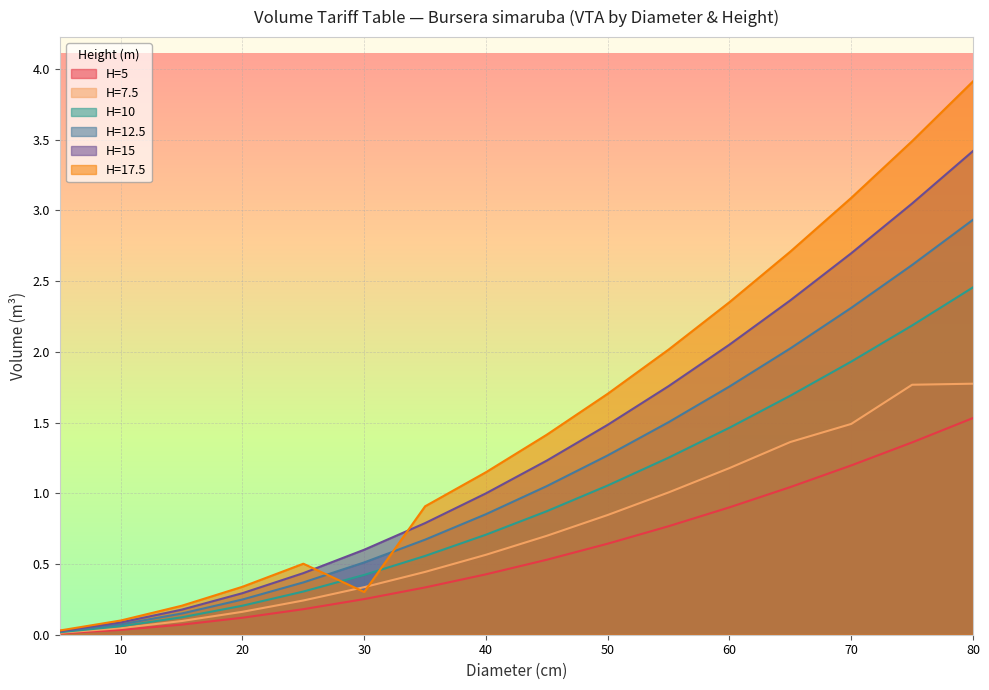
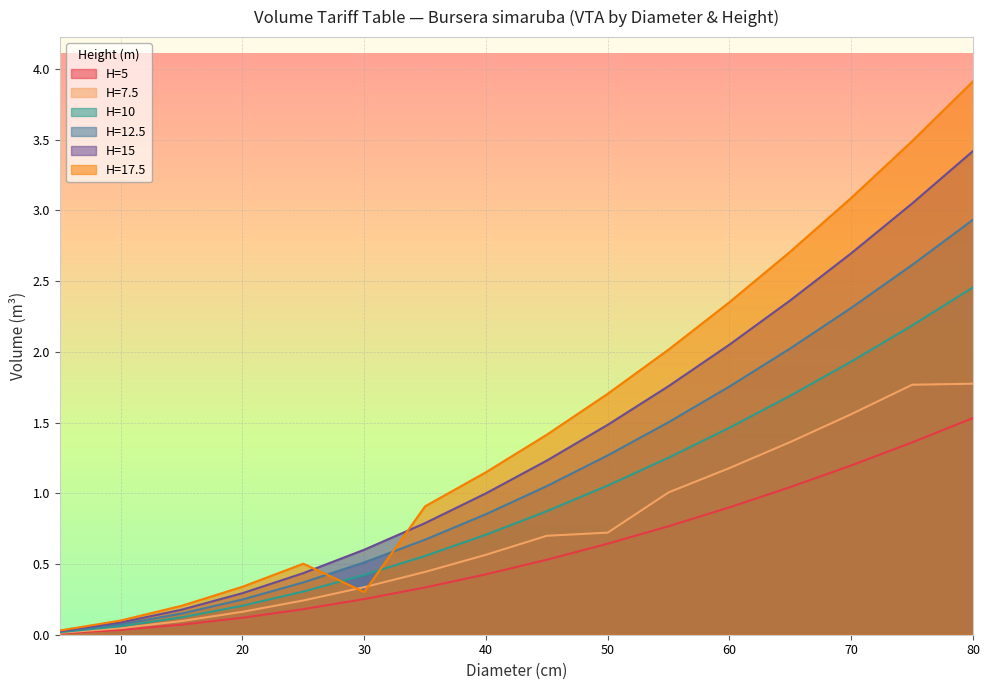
H=7.5, 50: 0.85 -> 0.72
H=7.5, 70: 1.49 -> 1.56
